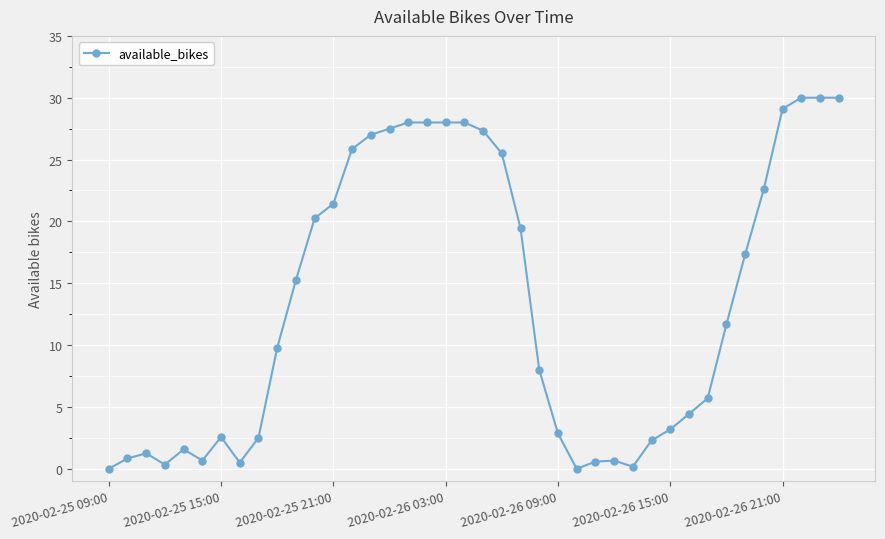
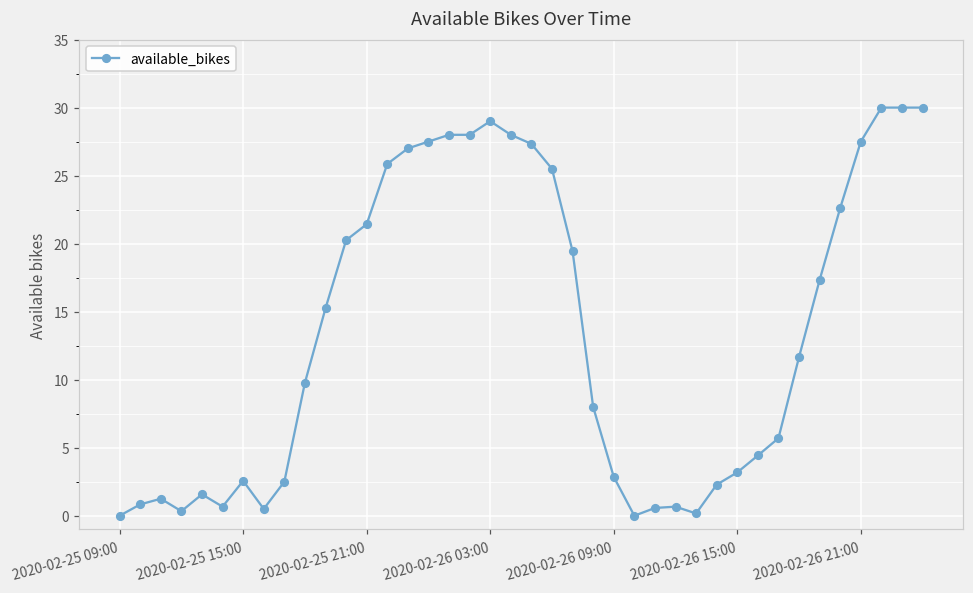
2020-02-26 03:00: 28 -> 29
2020-02-26 21:00: 29.1 -> 27.5
